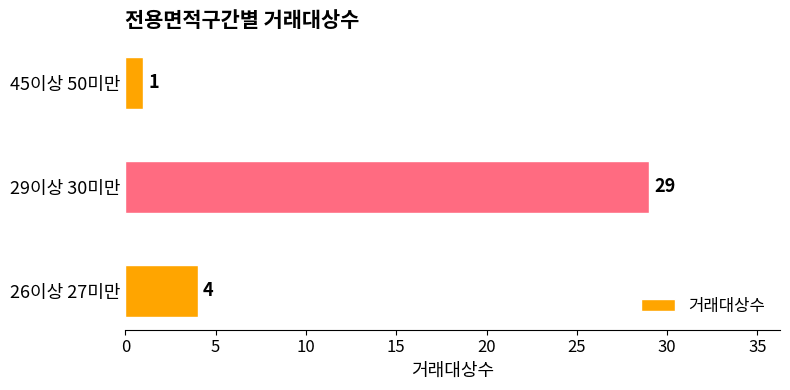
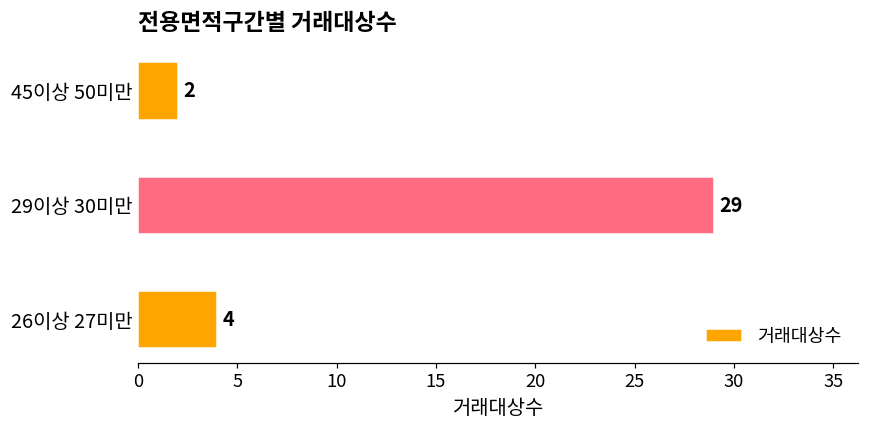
45이상 50미만: 1 -> 2
